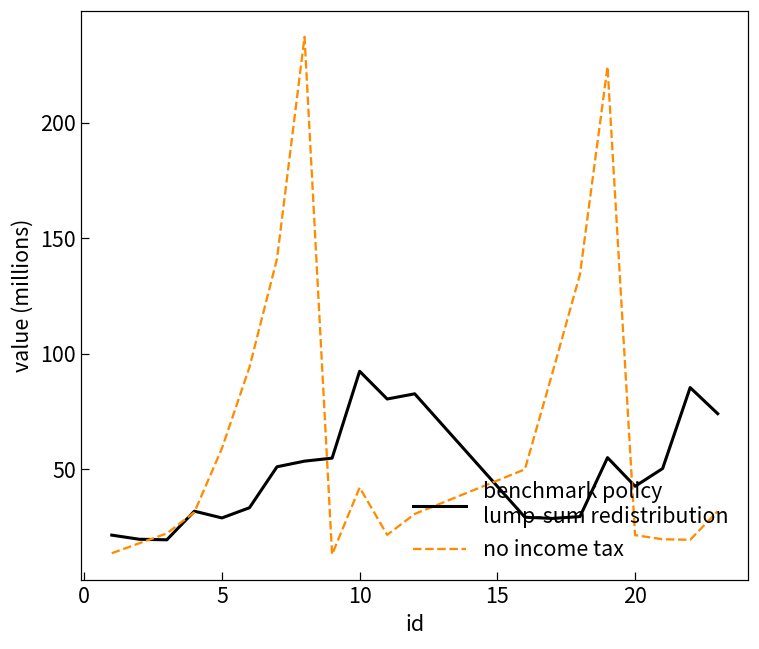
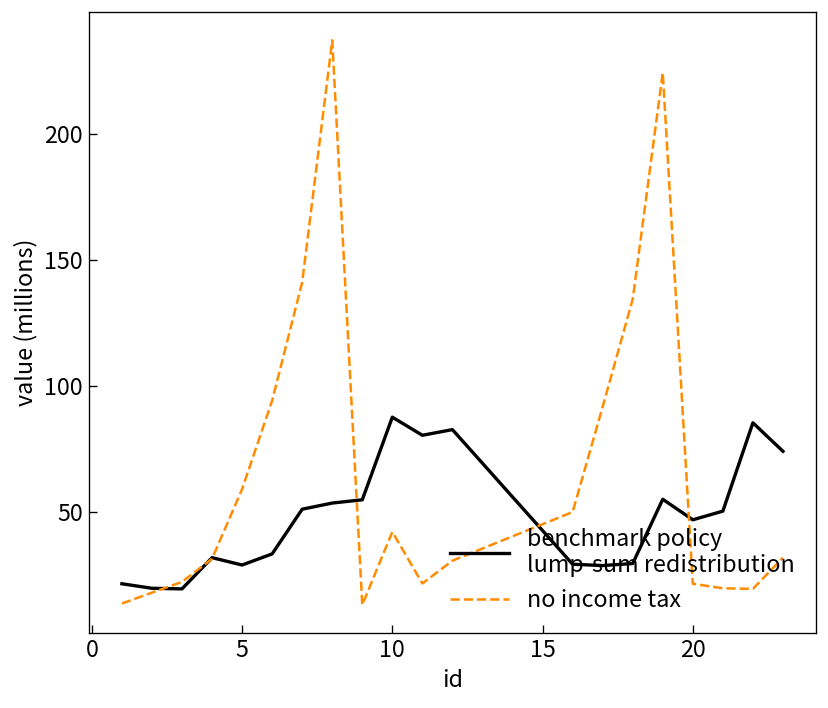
benchmark policy lump-sum redistribution, 10: 92 -> 88
benchmark policy lump-sum redistribution, 20: 43 -> 47
